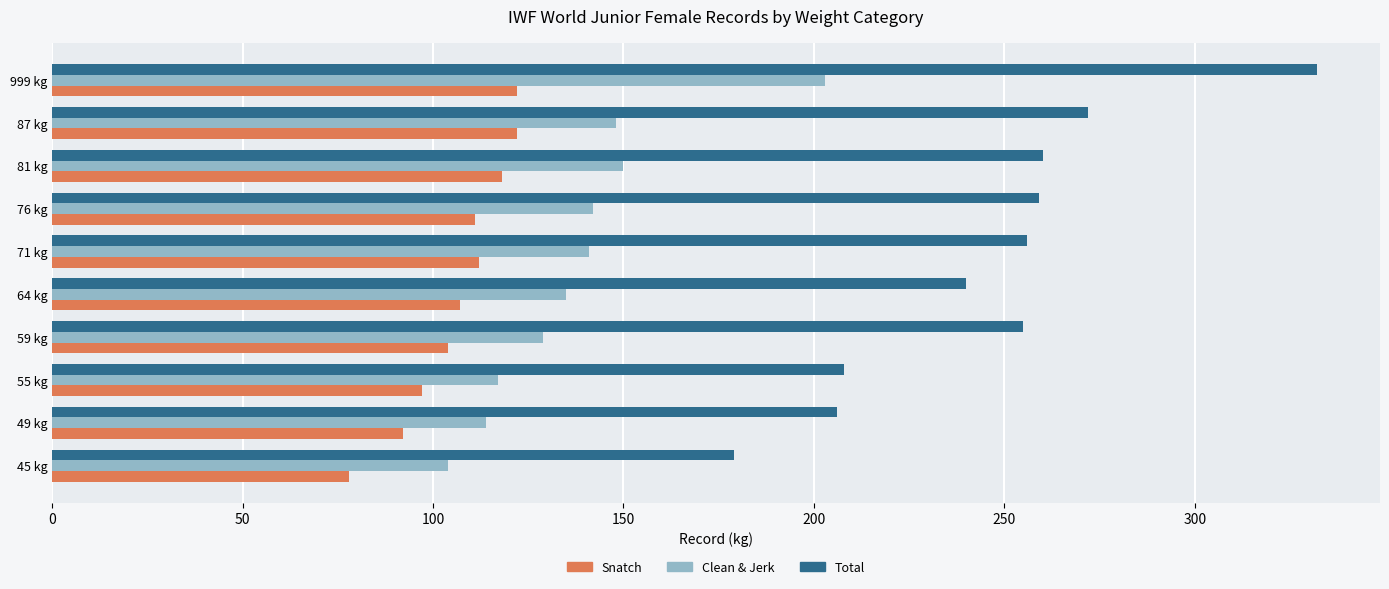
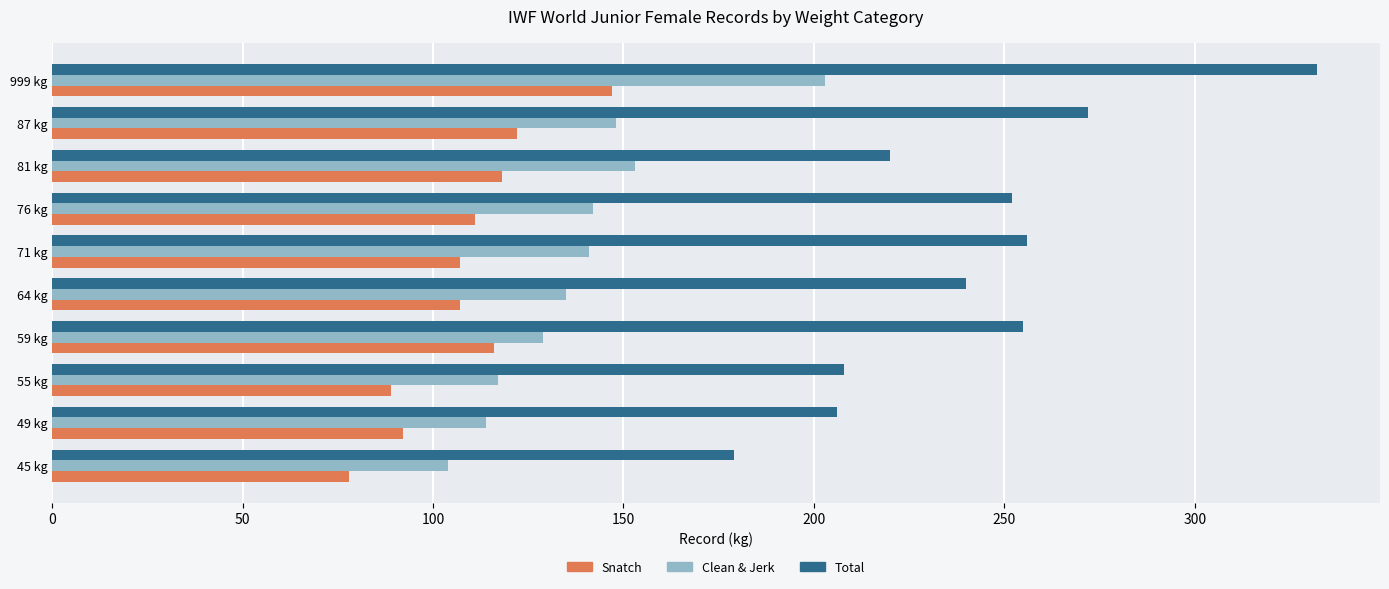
Snatch, 999 kg: 122 -> 147
Total, 81 kg: 260 -> 220
Clean & Jerk, 81 kg: 150 -> 153
Total, 76 kg: 259 -> 252
Snatch, 71 kg: 112 -> 107
Snatch, 59 kg: 104 -> 116
Snatch, 55 kg: 97 -> 89
